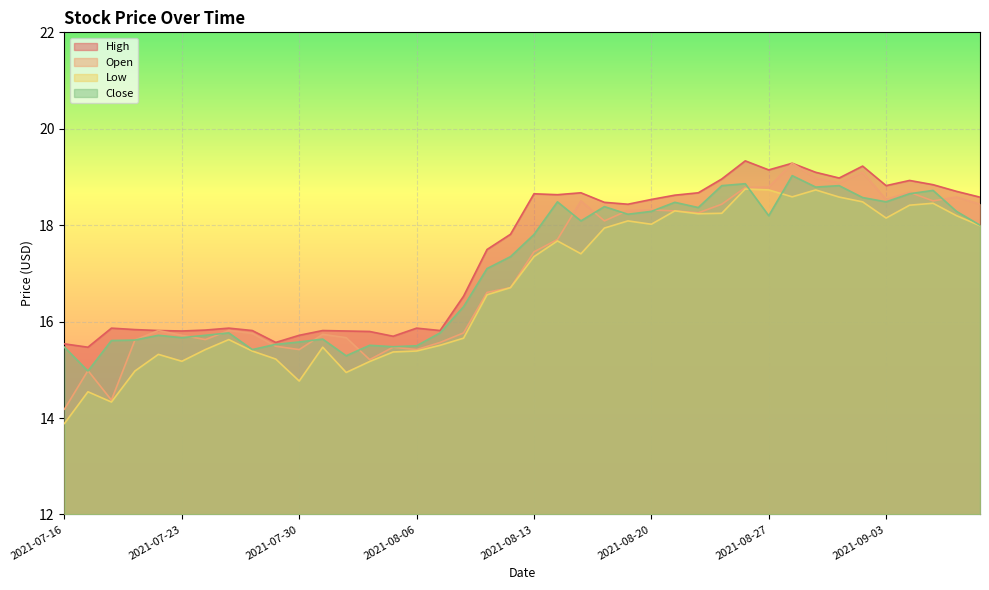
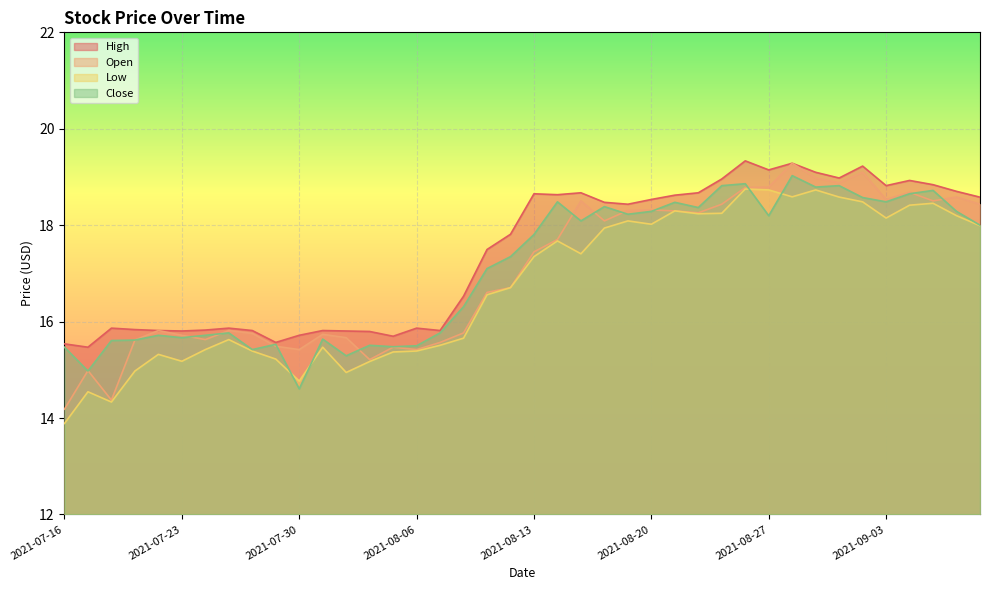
Close, 2021-07-30: 15.6 -> 14.6
